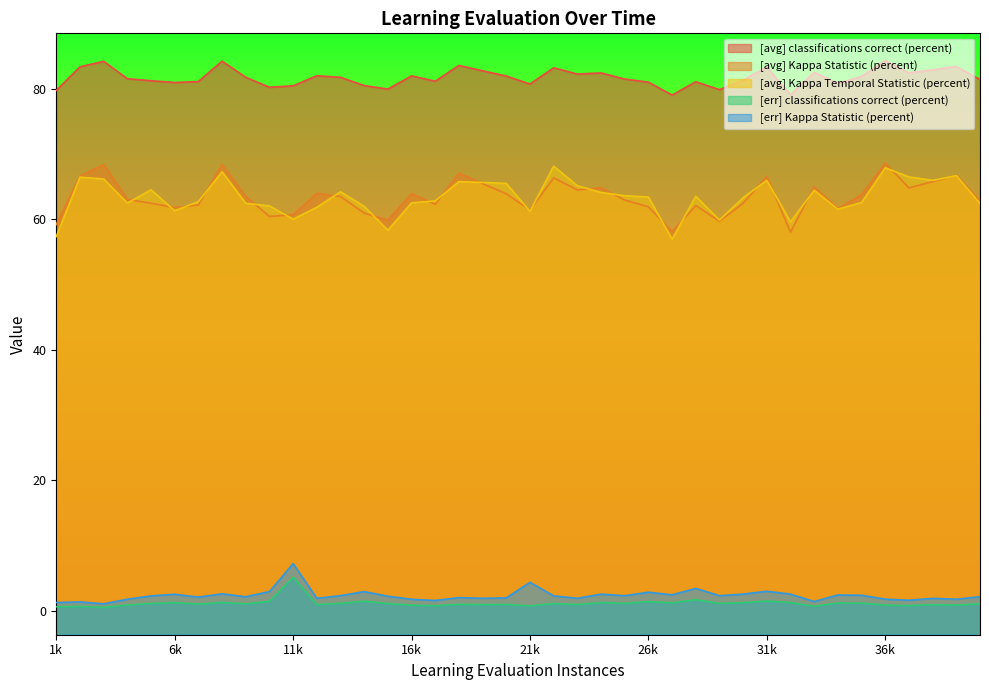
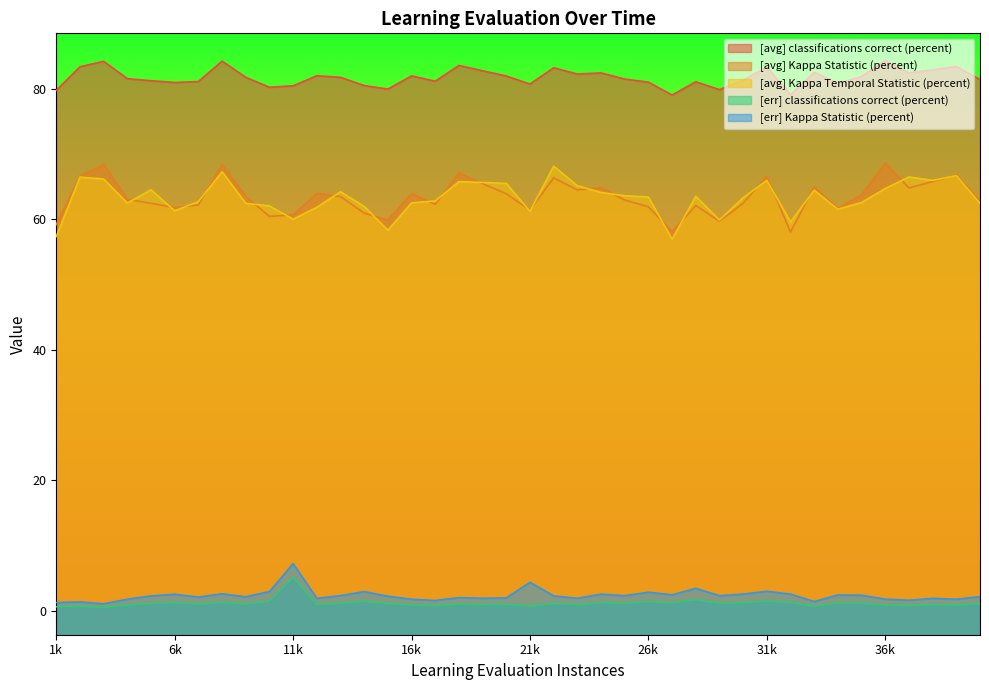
[avg] Kappa Temporal Statistic (percent), 36k: 68 -> 65
